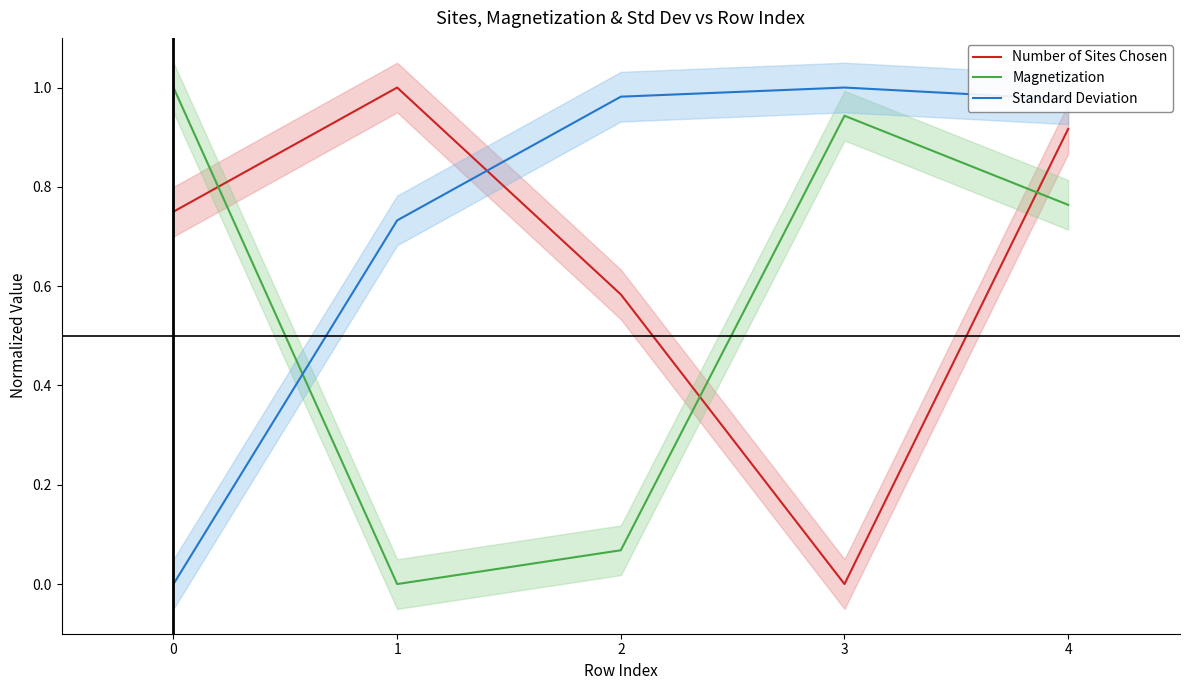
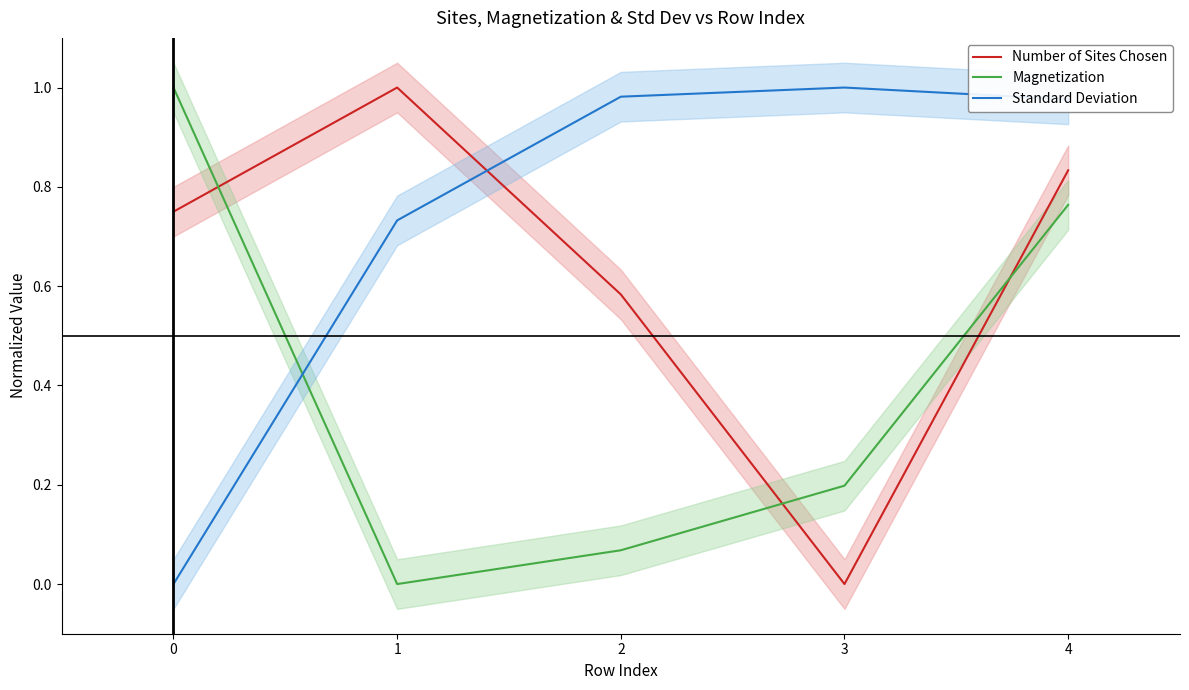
Magnetization, 3: 0.94 -> 0.20
Number of Sites Chosen, 4: 0.92 -> 0.83
